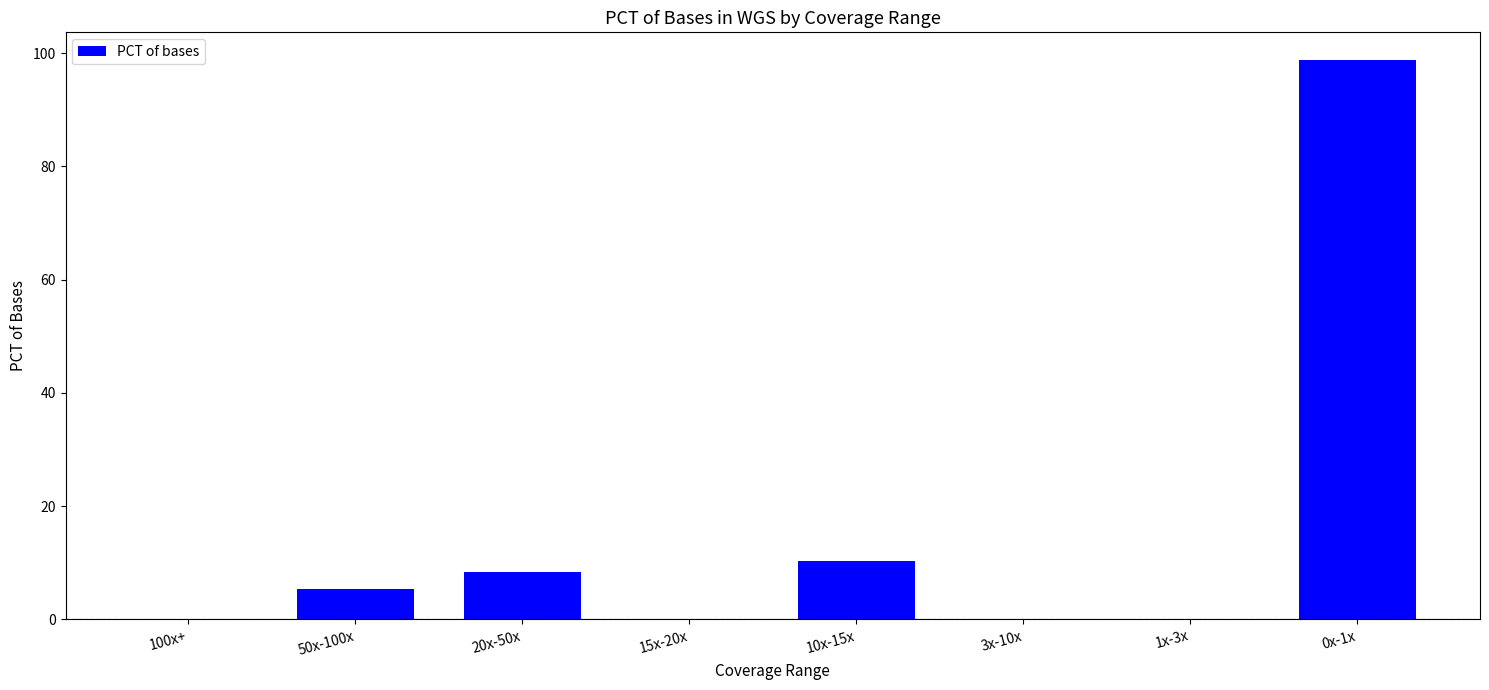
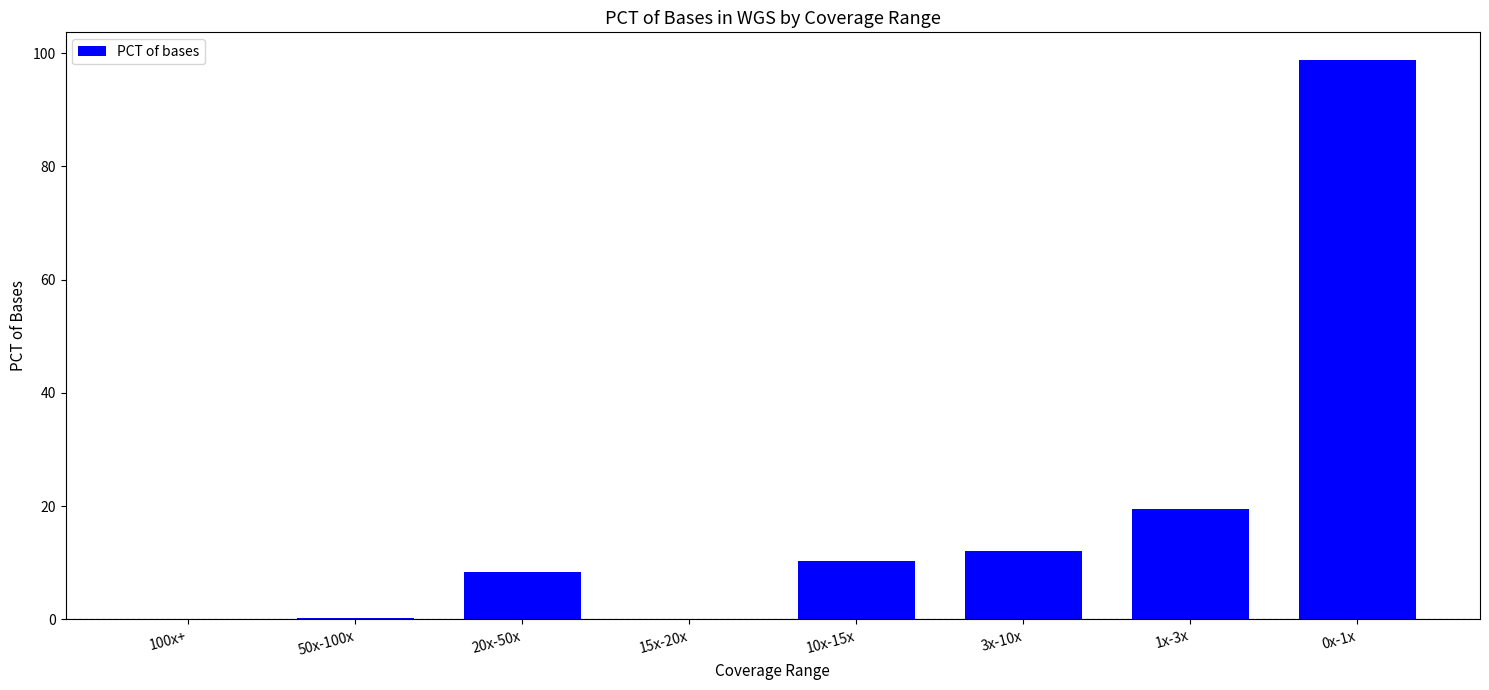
50x-100x: 5 -> 0
3x-10x: 0 -> 12
1x-3x: 0 -> 20
